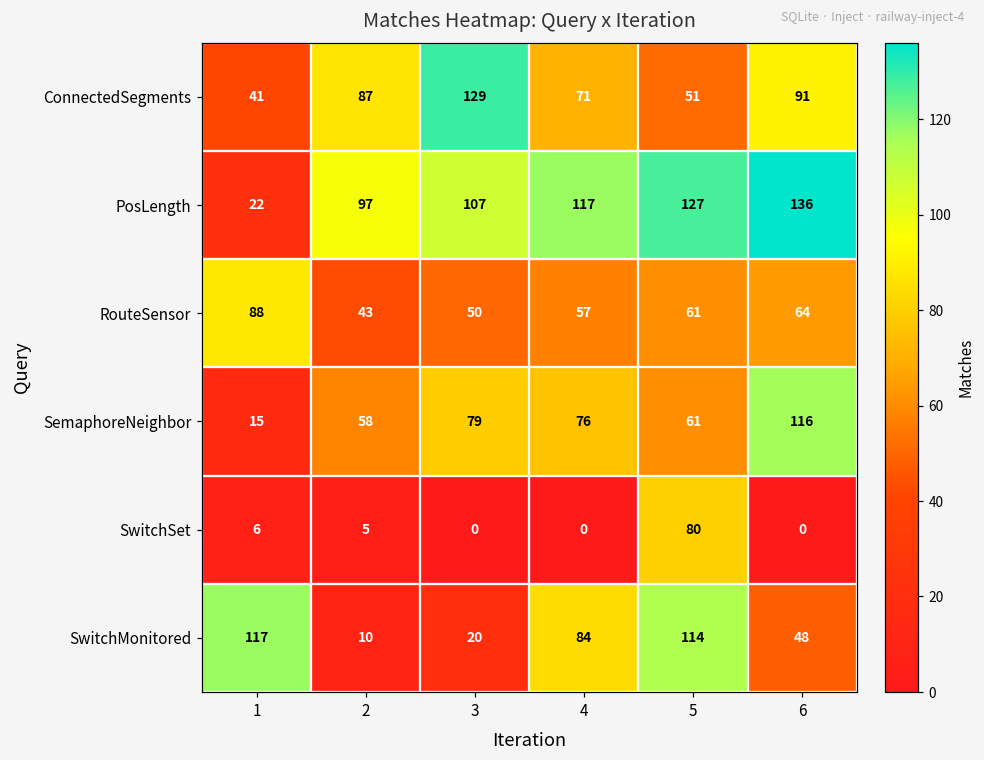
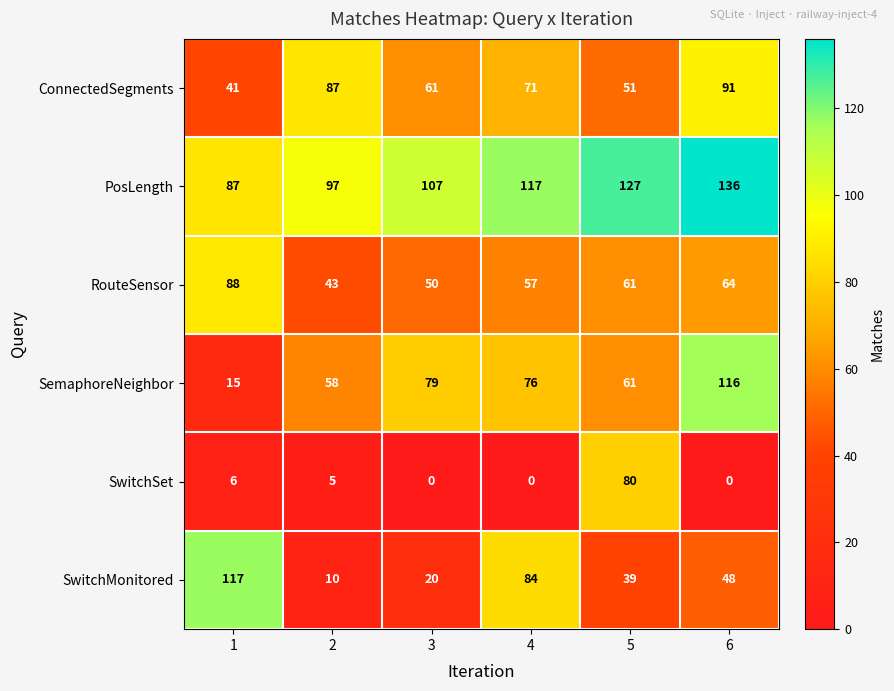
ConnectedSegments, 3: 129 -> 61
PosLength, 1: 22 -> 87
SwitchMonitored, 5: 114 -> 39
